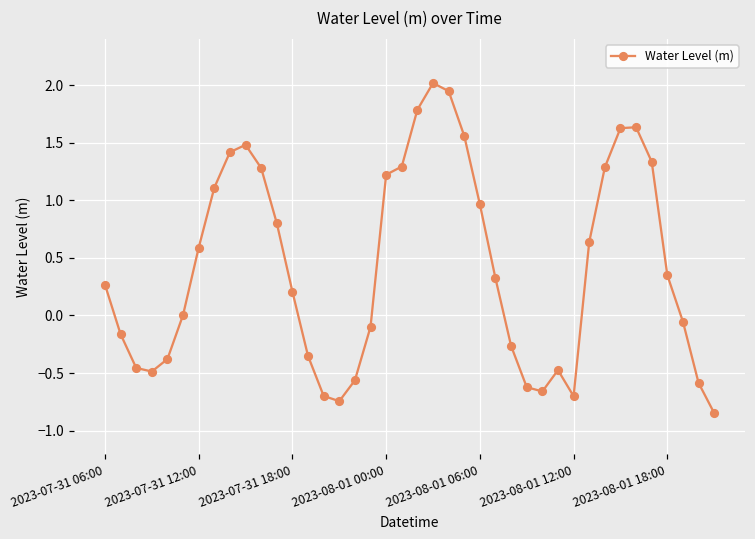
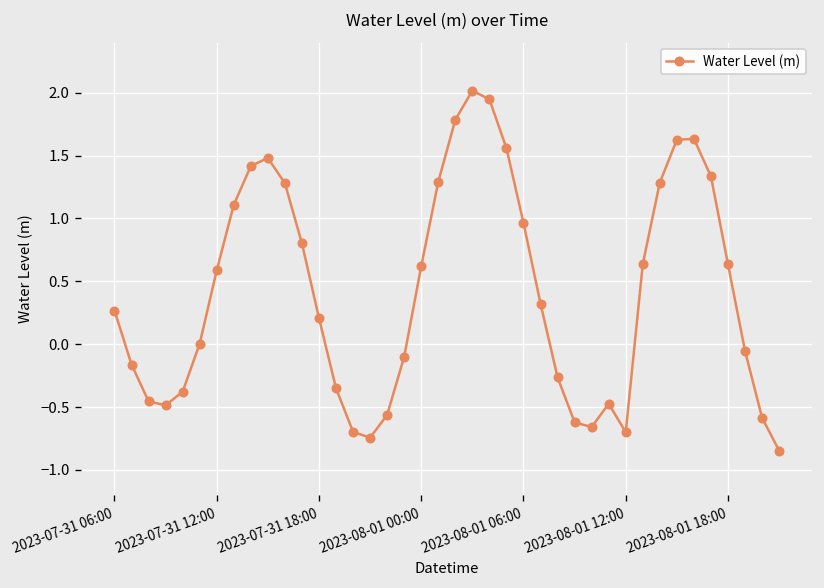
2023-08-01 00:00: 1.22 -> 0.62
2023-08-01 18:00: 0.35 -> 0.64
